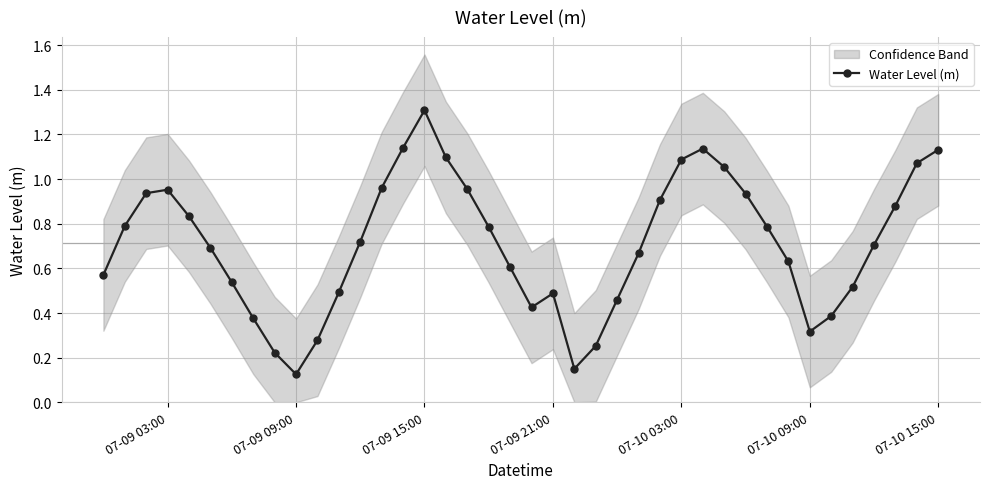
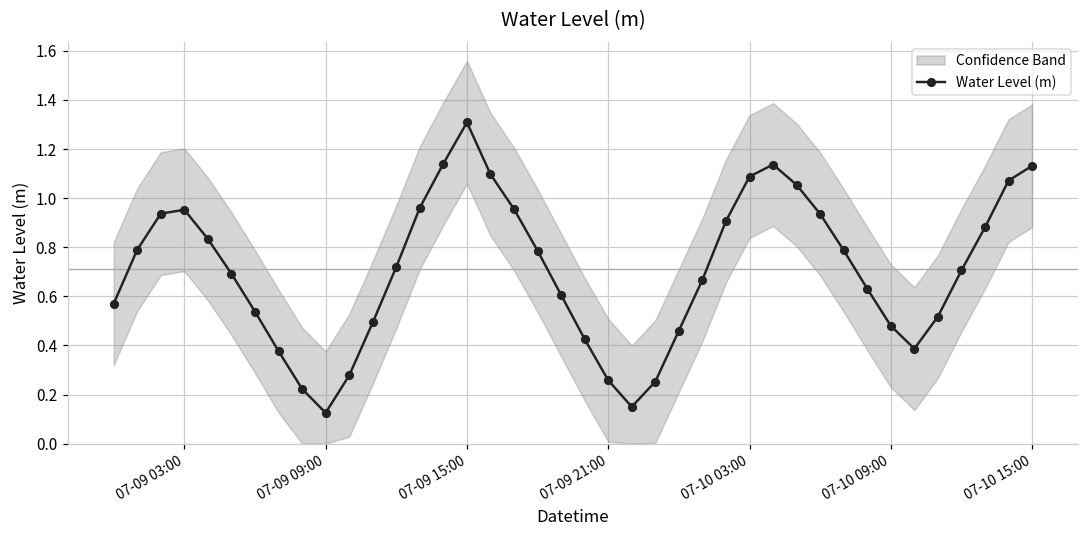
Water Level (m), 07-09 21:00: 0.49 -> 0.26
Water Level (m), 07-10 09:00: 0.32 -> 0.48
